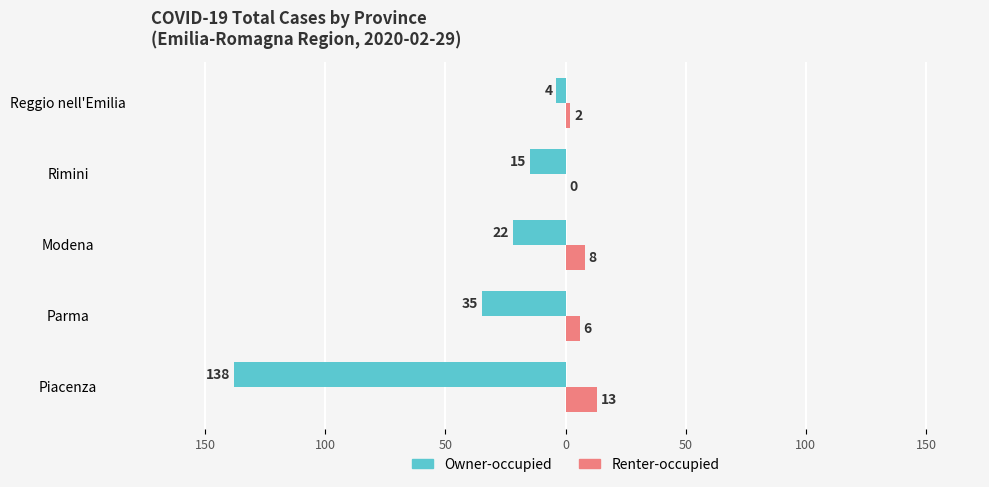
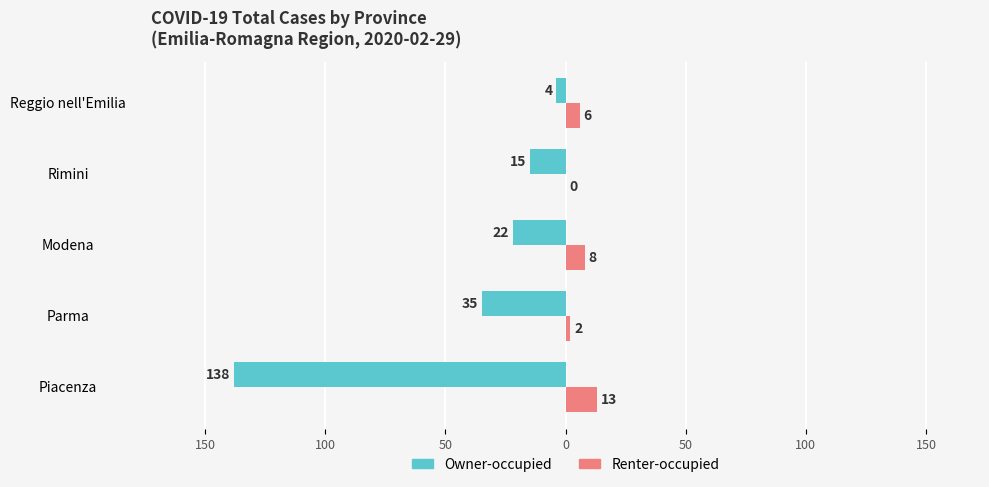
Renter-occupied, Reggio nell'Emilia: 2 -> 6
Renter-occupied, Parma: 6 -> 2
